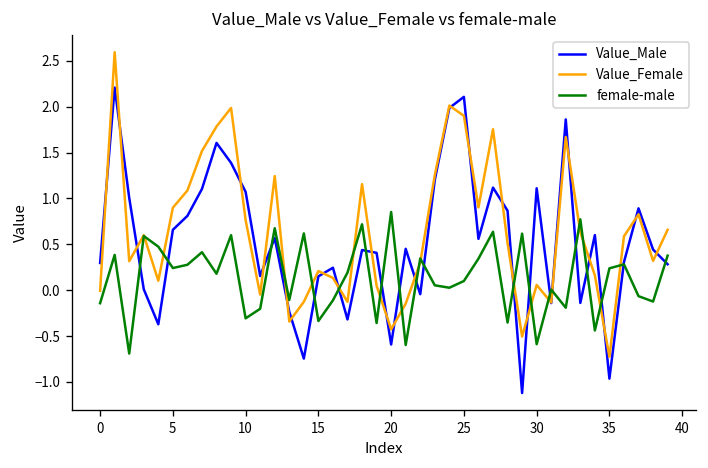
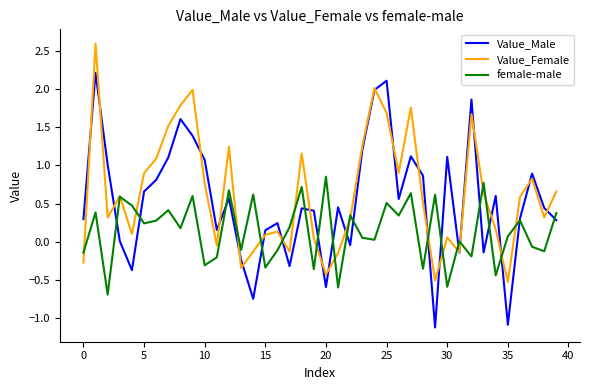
Value_Female, 0: 0.0 -> -0.3
Value_Female, 15: 0.2 -> 0.1
Value_Female, 25: 1.9 -> 1.7
female-male, 25: 0.1 -> 0.5
Value_Male, 35: -1.0 -> -1.1
Value_Female, 35: -0.7 -> -0.5
female-male, 35: 0.2 -> 0.1
